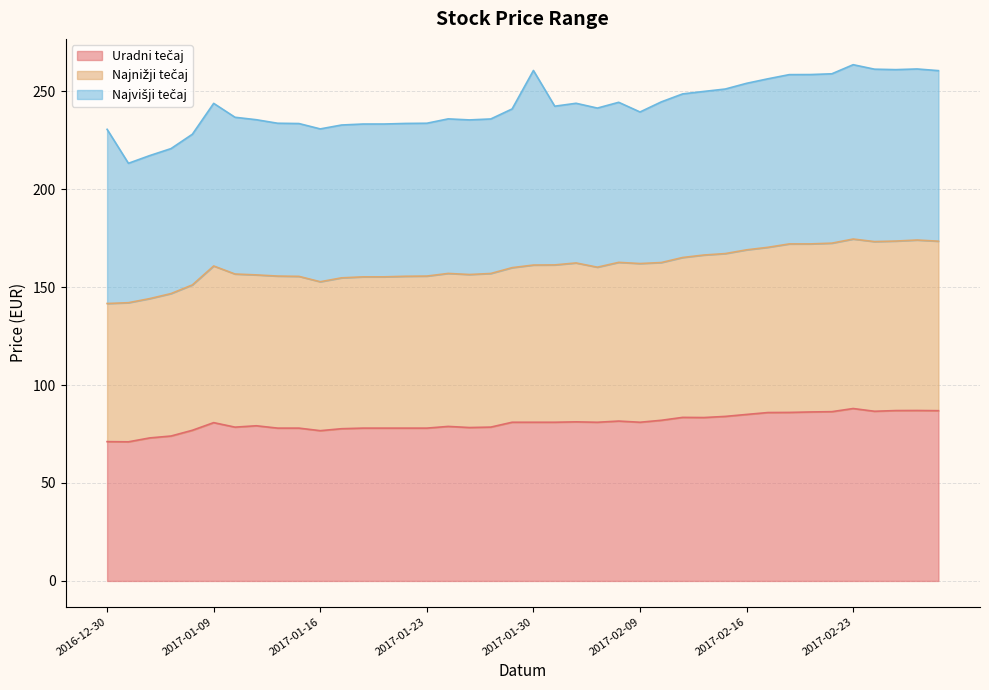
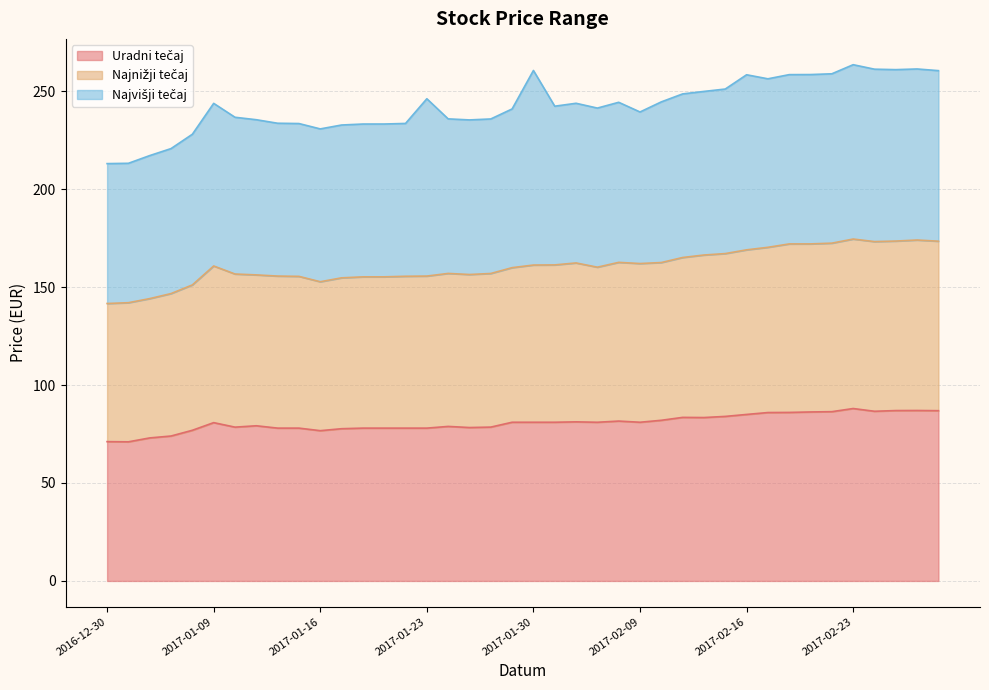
Najvišji tečaj, 2016-12-30: 89 -> 71
Najvišji tečaj, 2017-01-23: 78 -> 91
Najvišji tečaj, 2017-02-16: 85 -> 89
